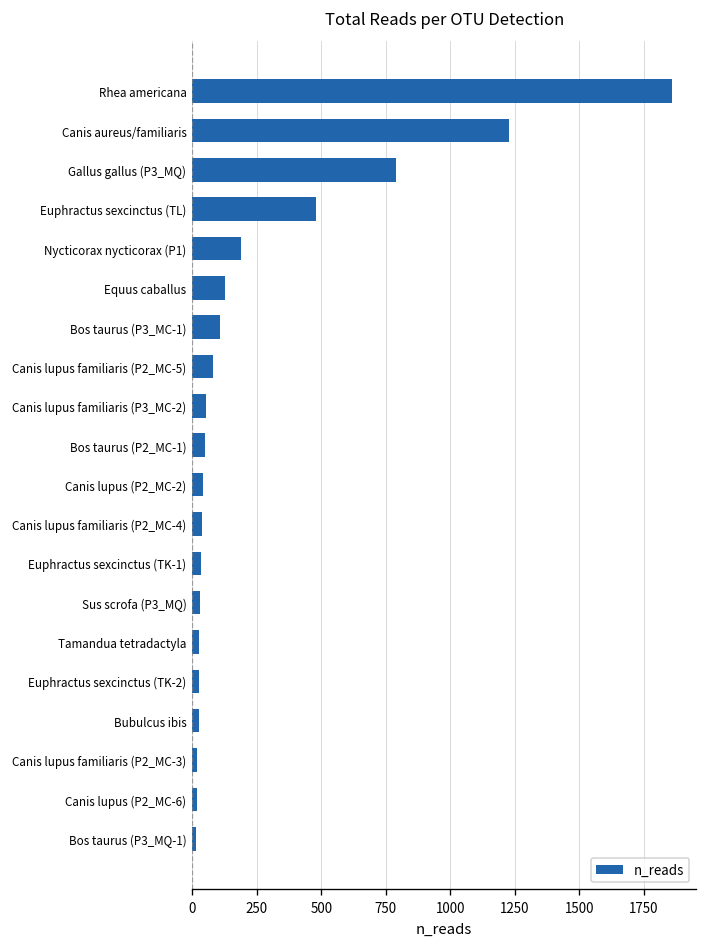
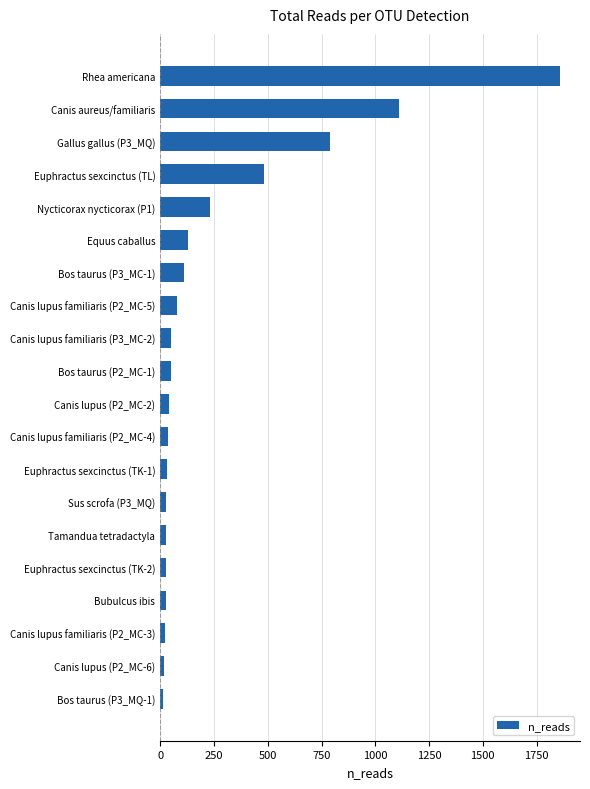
Canis aureus/familiaris: 1230 -> 1110
Nycticorax nycticorax (P1): 190 -> 230
